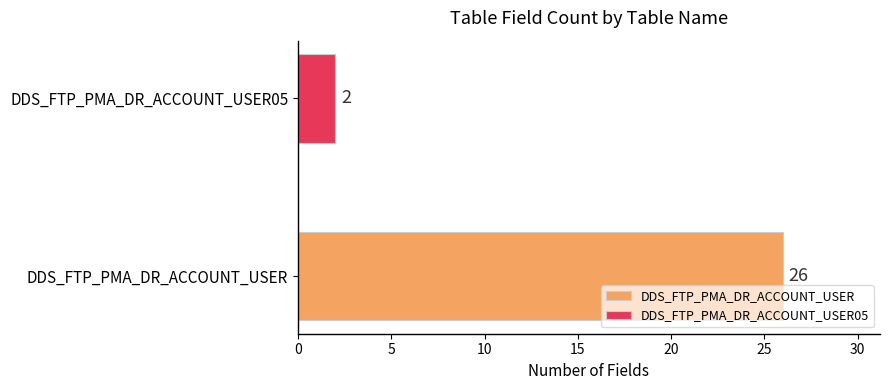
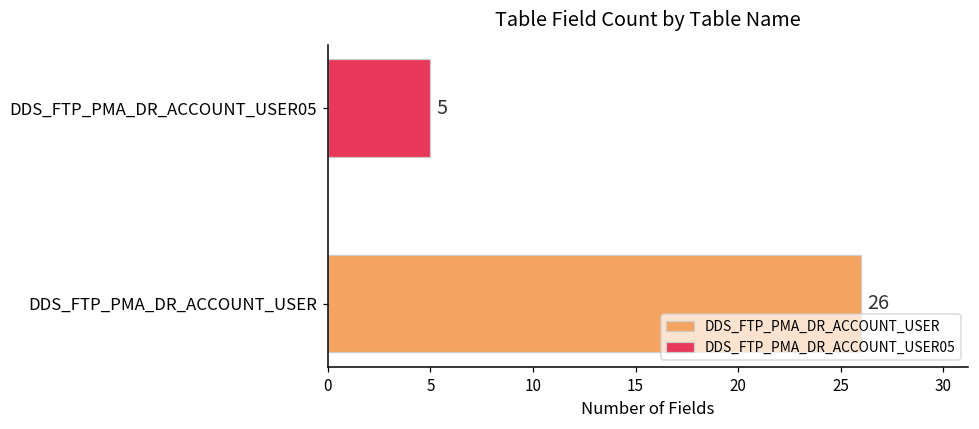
DDS_FTP_PMA_DR_ACCOUNT_USER05: 2 -> 5
